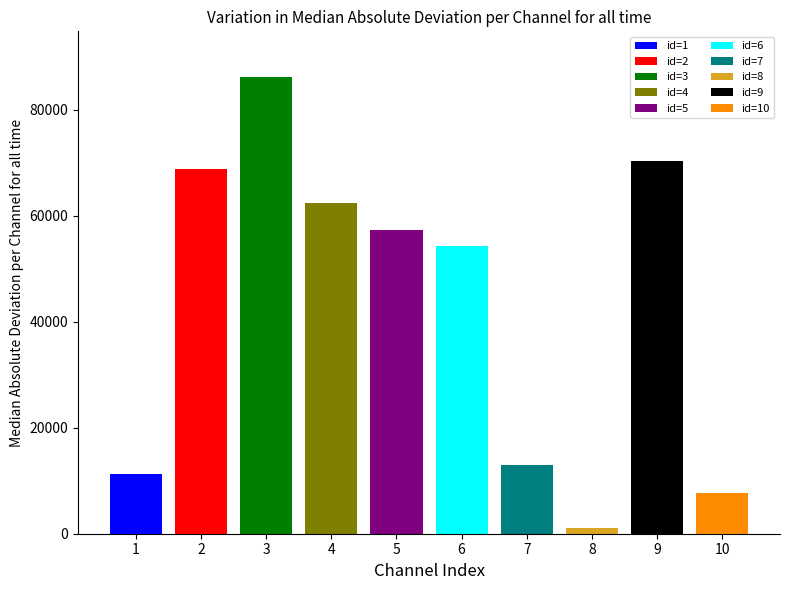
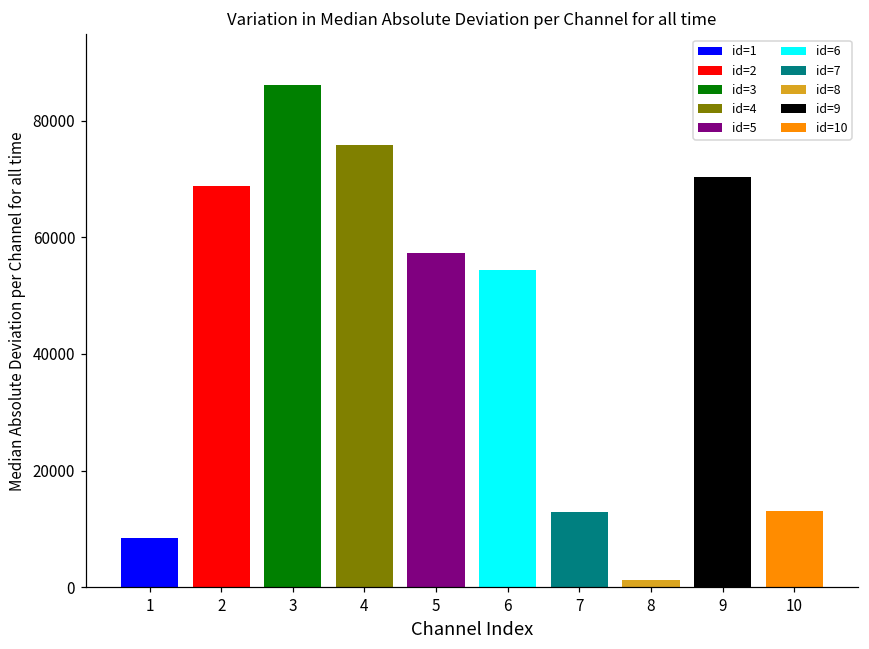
1: 11000 -> 8000
4: 62000 -> 76000
10: 8000 -> 13000
